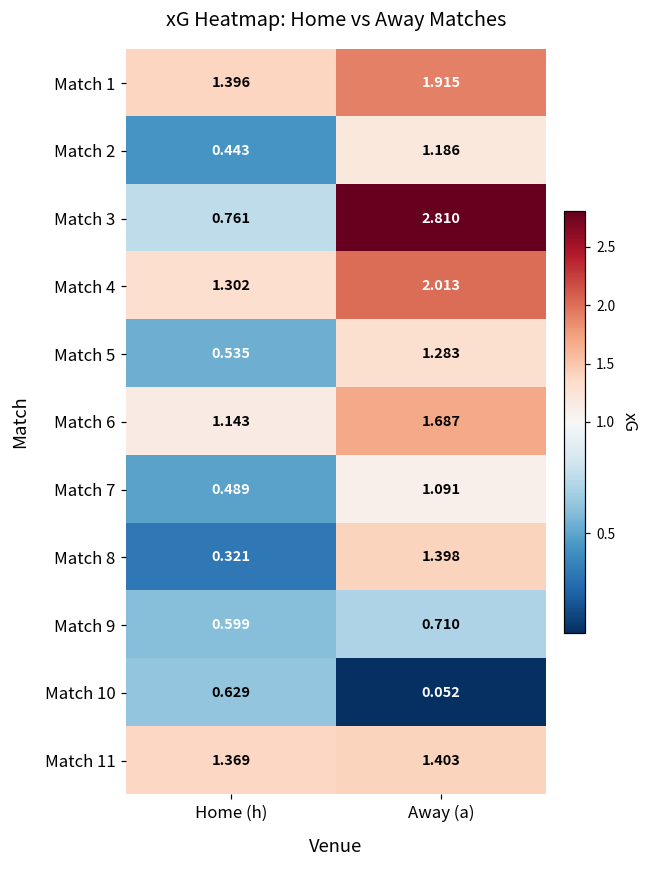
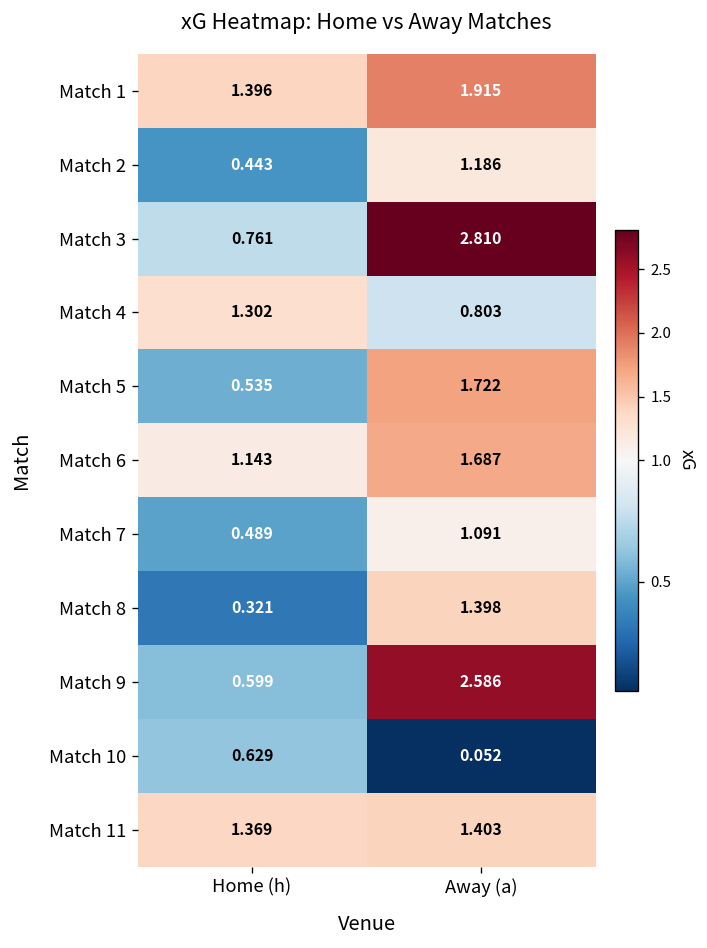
Match 4, Away (a): 2.013 -> 0.803
Match 5, Away (a): 1.283 -> 1.722
Match 9, Away (a): 0.710 -> 2.586
